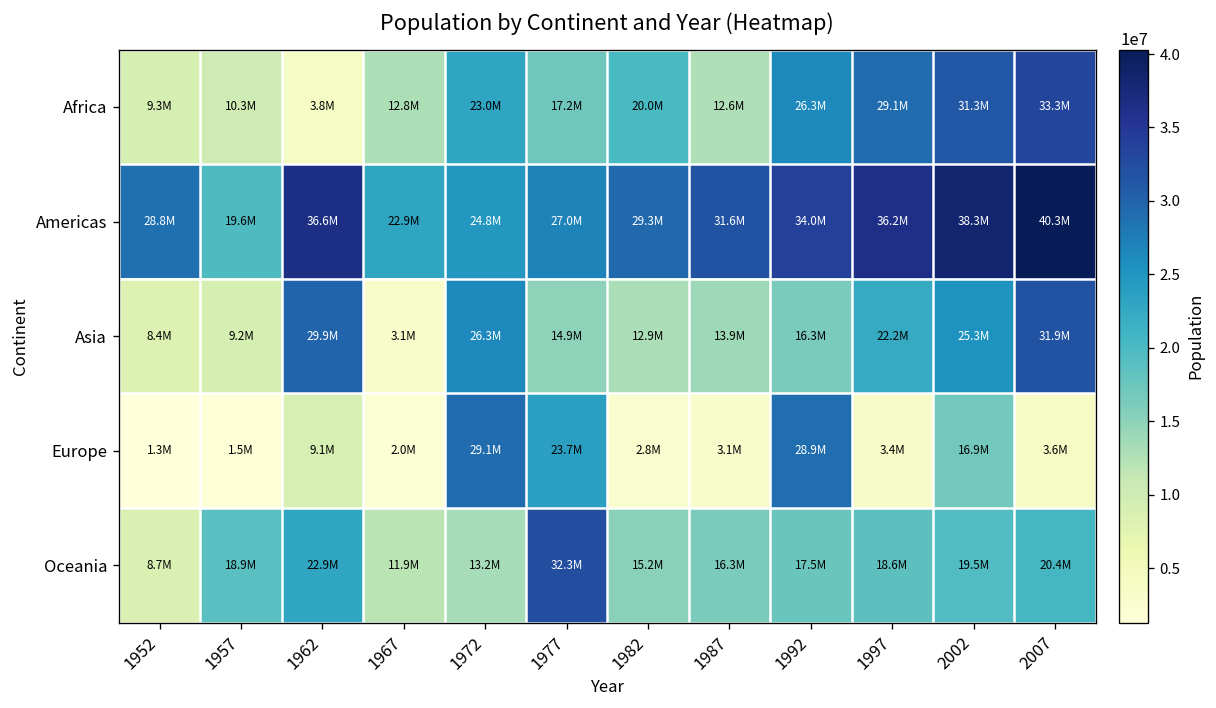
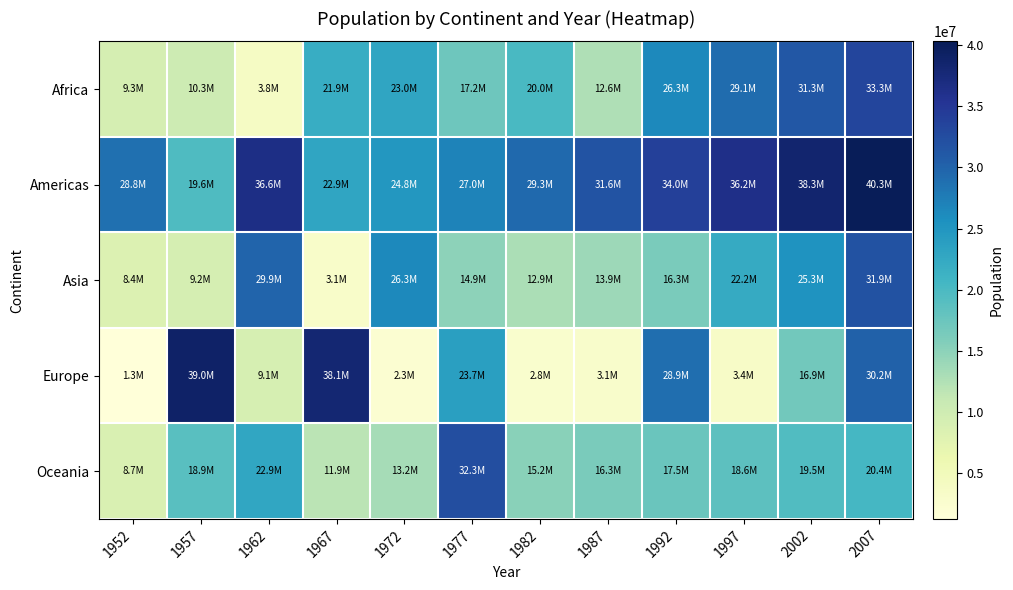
Africa, 1967: 12.8M -> 21.9M
Europe, 1957: 1.5M -> 39.0M
Europe, 1967: 2.0M -> 38.1M
Europe, 1972: 29.1M -> 2.3M
Europe, 2007: 3.6M -> 30.2M
